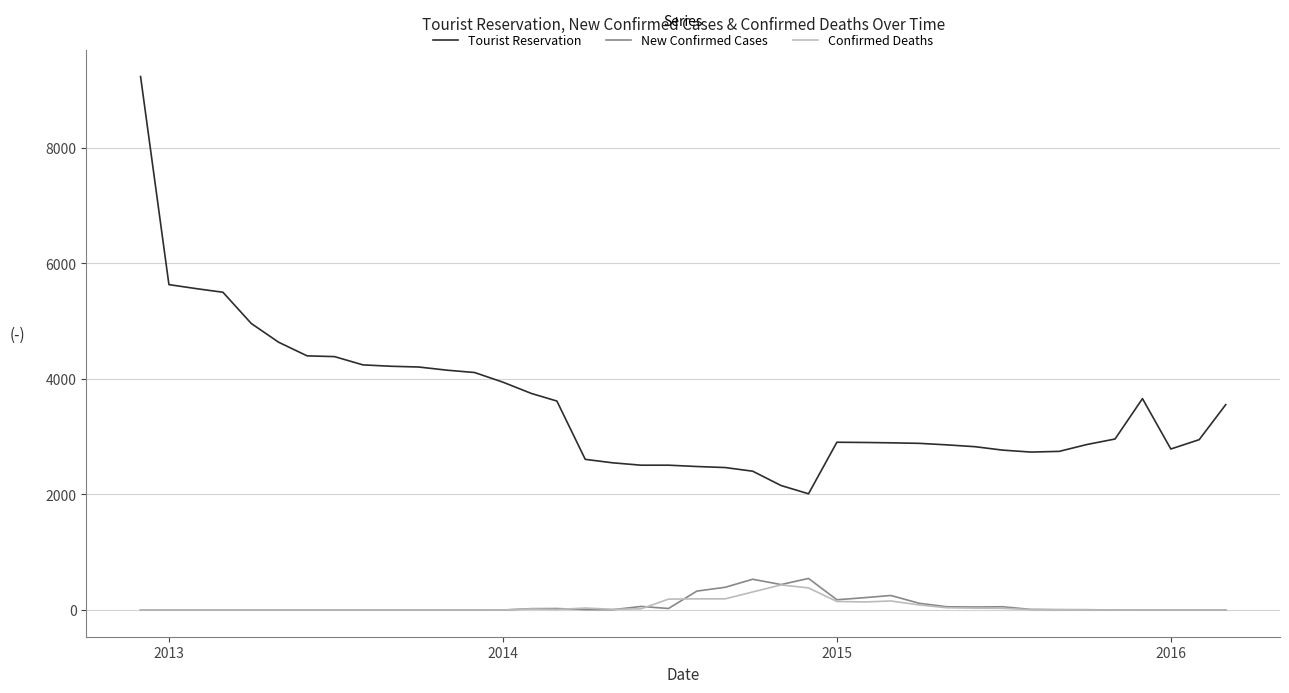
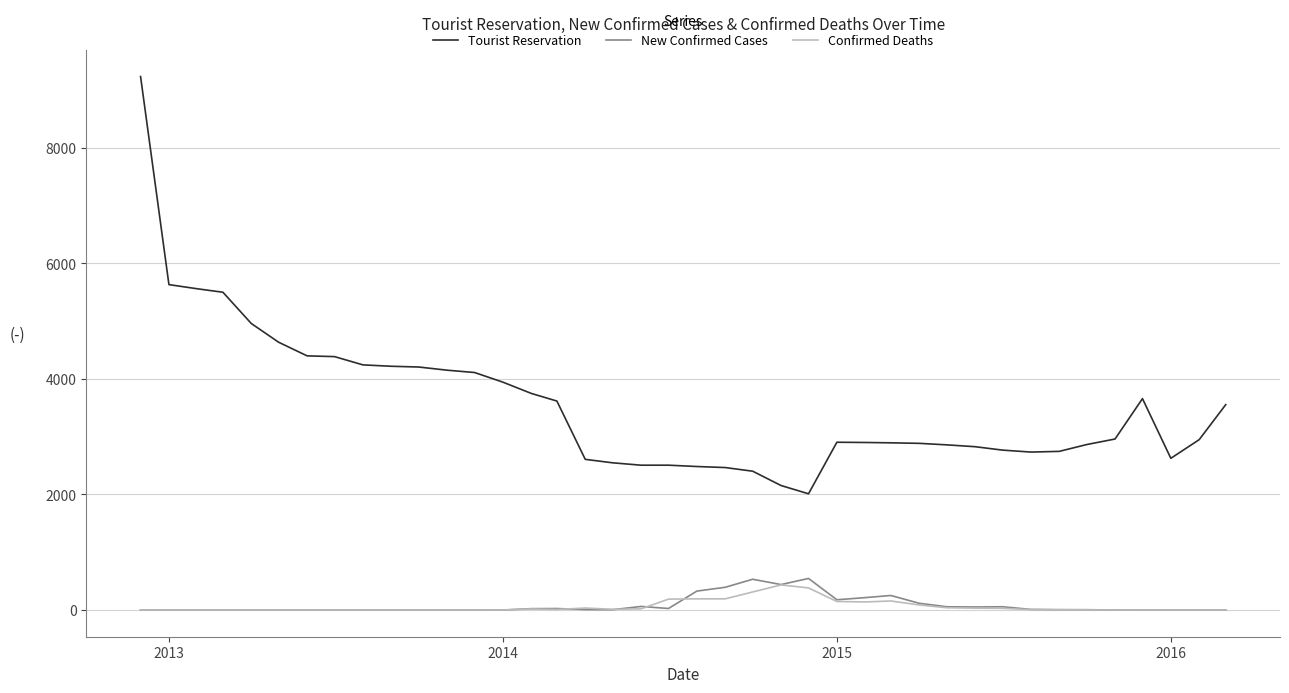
Tourist Reservation, 2016: 2800 -> 2600
